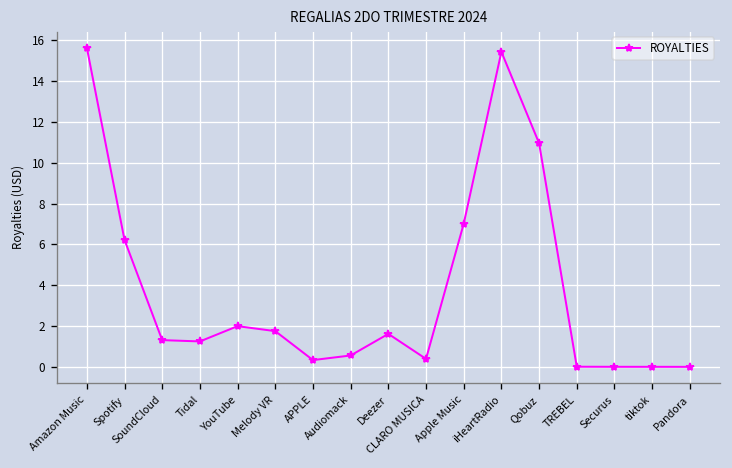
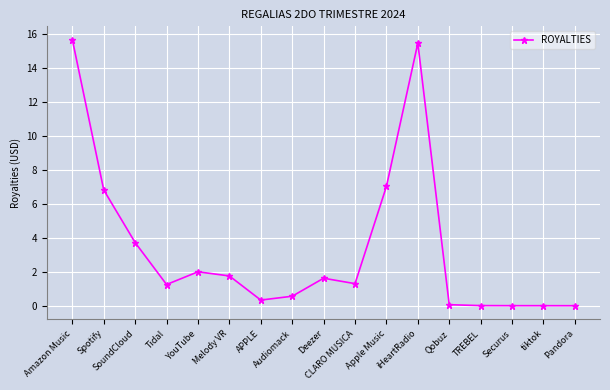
Spotify: 6.2 -> 6.8
SoundCloud: 1.3 -> 3.7
CLARO MUSICA: 0.4 -> 1.3
Qobuz: 11.0 -> 0.1
